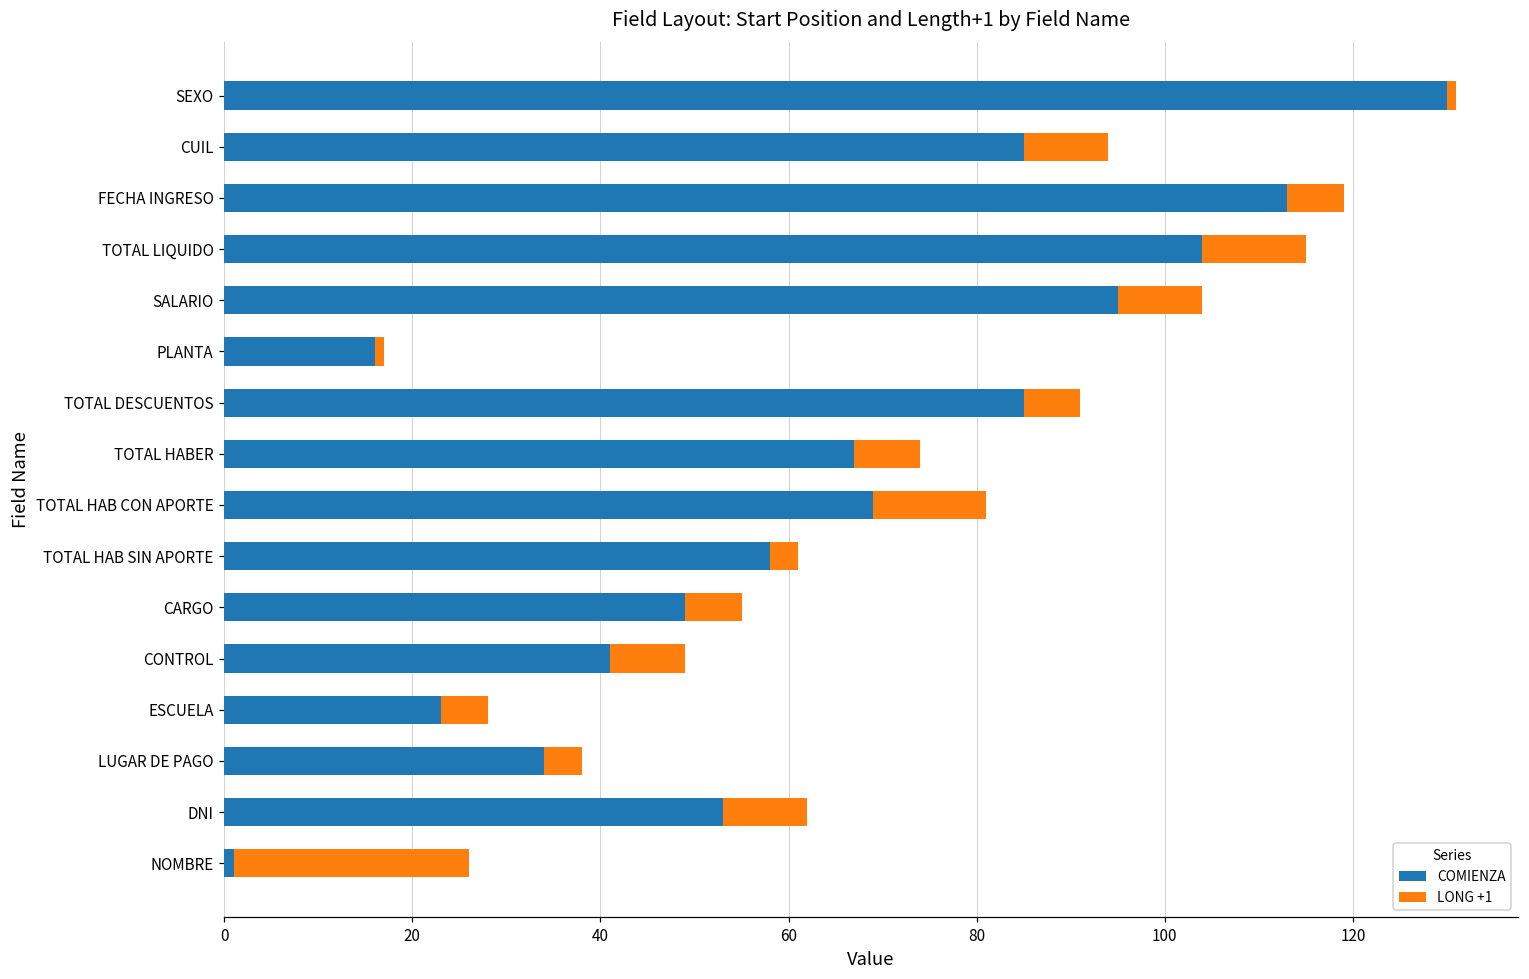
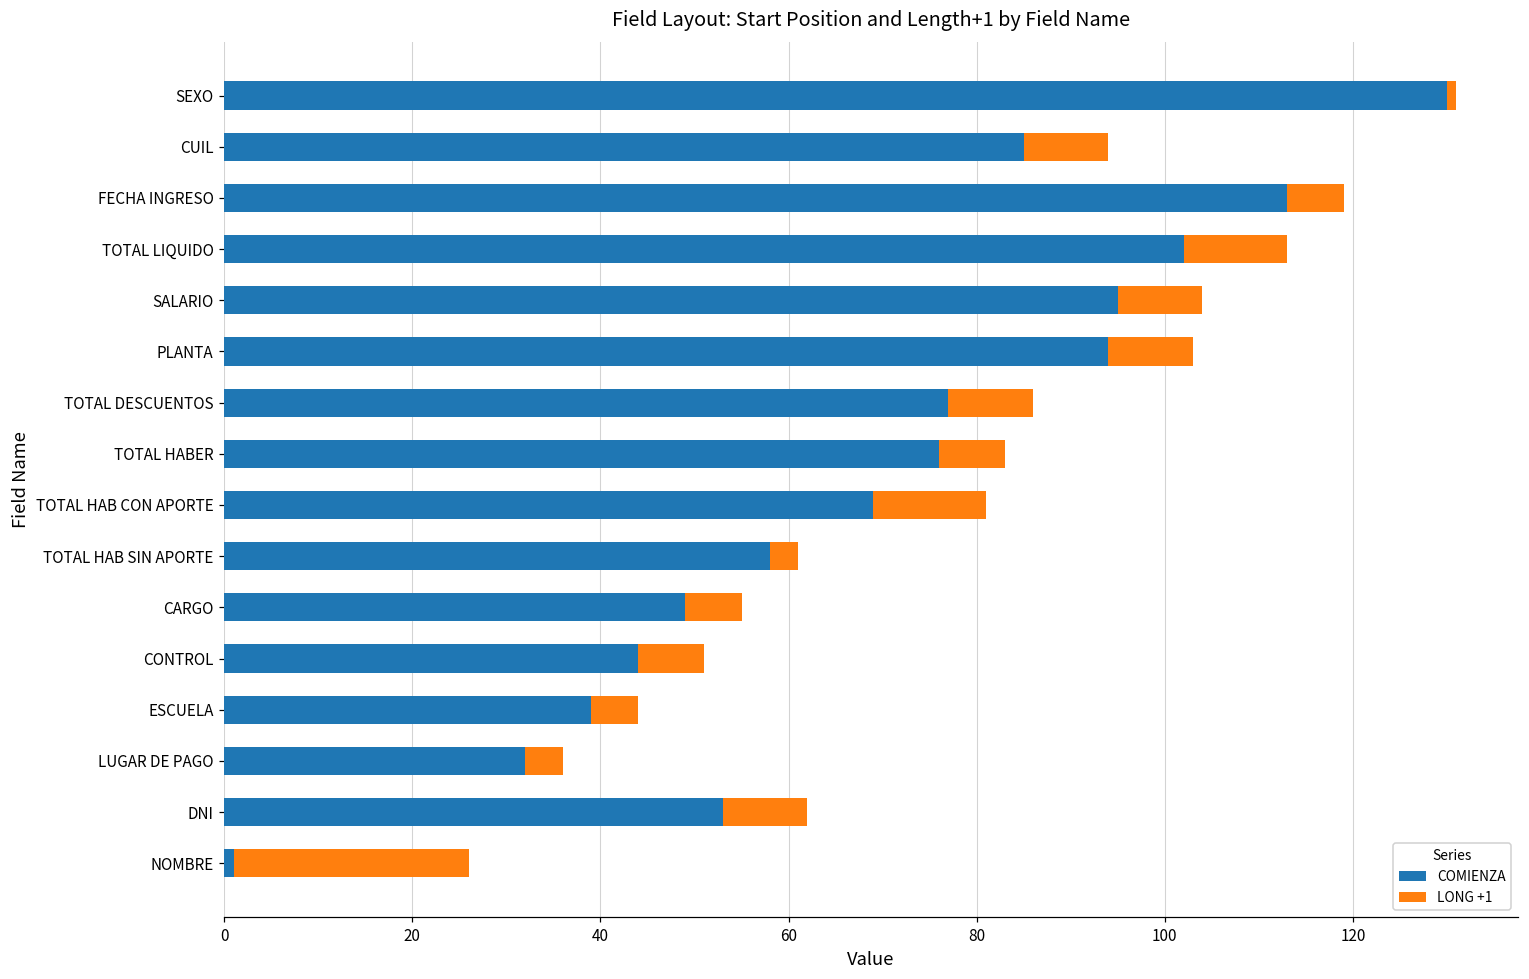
COMIENZA, TOTAL LIQUIDO: 104 -> 102
COMIENZA, PLANTA: 16 -> 94
LONG +1, PLANTA: 1 -> 9
COMIENZA, TOTAL DESCUENTOS: 85 -> 77
LONG +1, TOTAL DESCUENTOS: 6 -> 9
COMIENZA, TOTAL HABER: 67 -> 76
COMIENZA, CONTROL: 41 -> 44
LONG +1, CONTROL: 8 -> 7
COMIENZA, ESCUELA: 23 -> 39
COMIENZA, LUGAR DE PAGO: 34 -> 32
